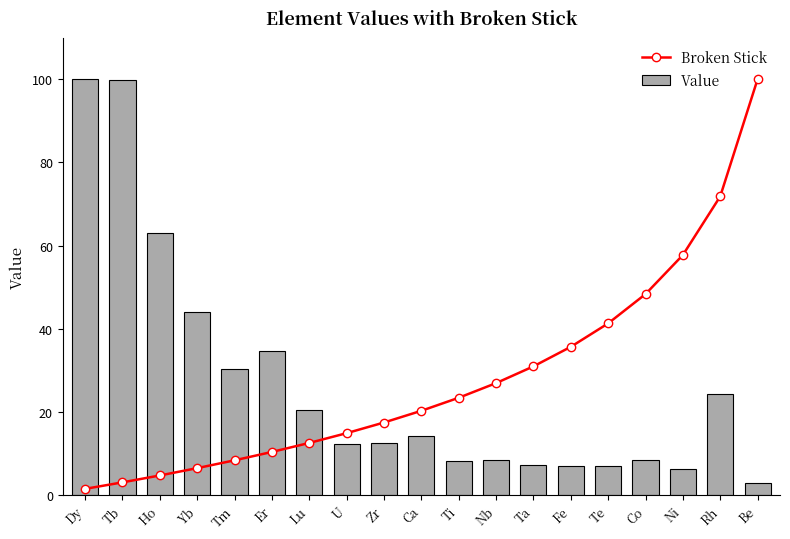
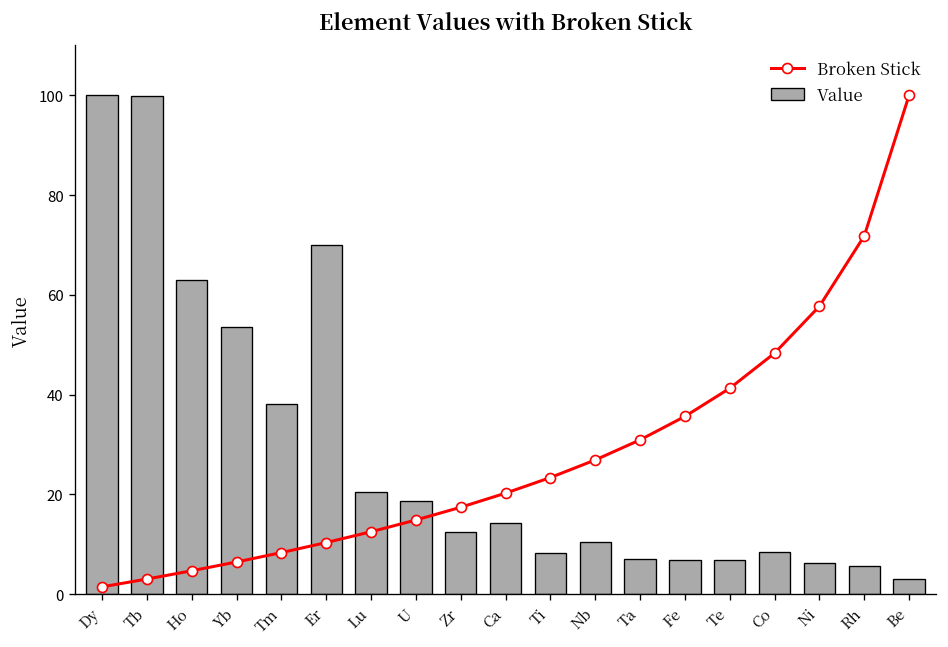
Value, Yb: 44 -> 54
Value, Tm: 30 -> 38
Value, Er: 35 -> 70
Value, U: 12 -> 19
Value, Nb: 8 -> 11
Value, Rh: 24 -> 6
